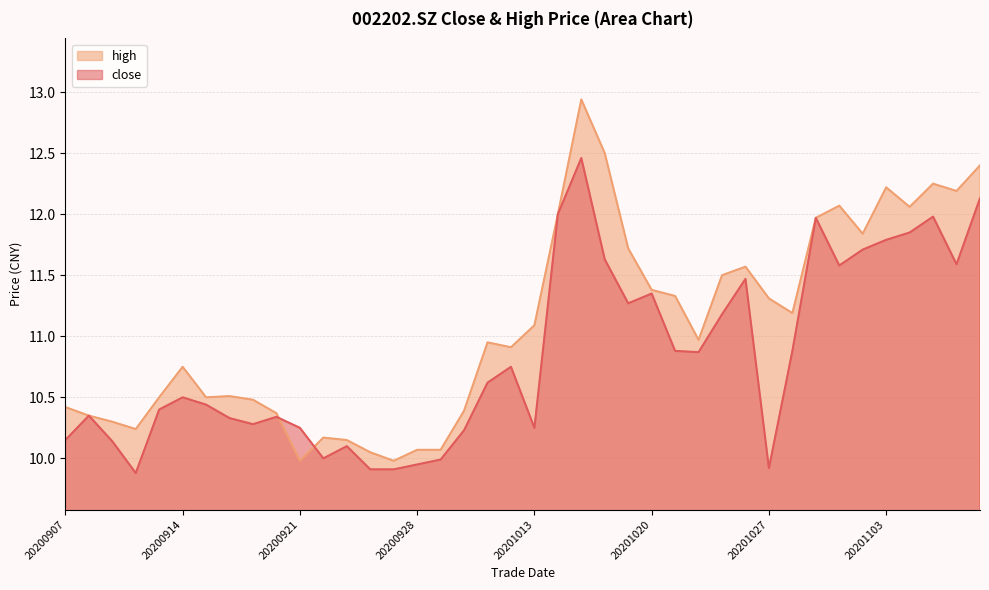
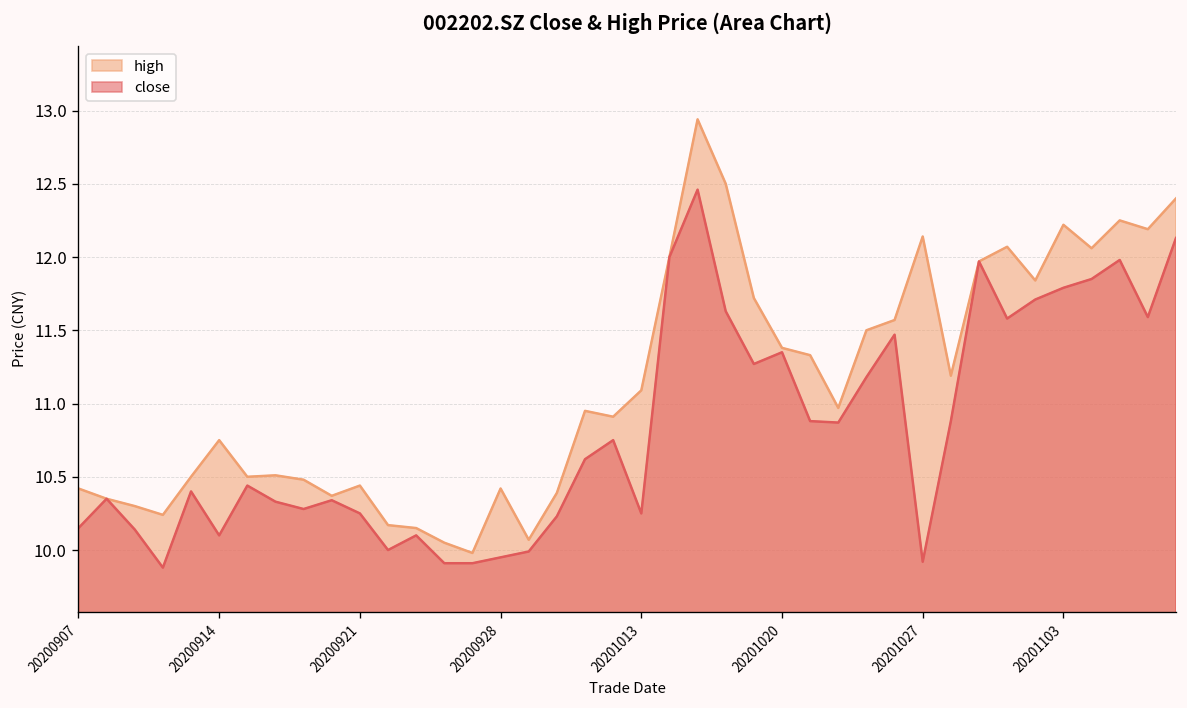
close, 20200914: 10.5 -> 10.1
high, 20200921: 9.98 -> 10.44
high, 20200928: 10.07 -> 10.42
high, 20201027: 11.31 -> 12.14
